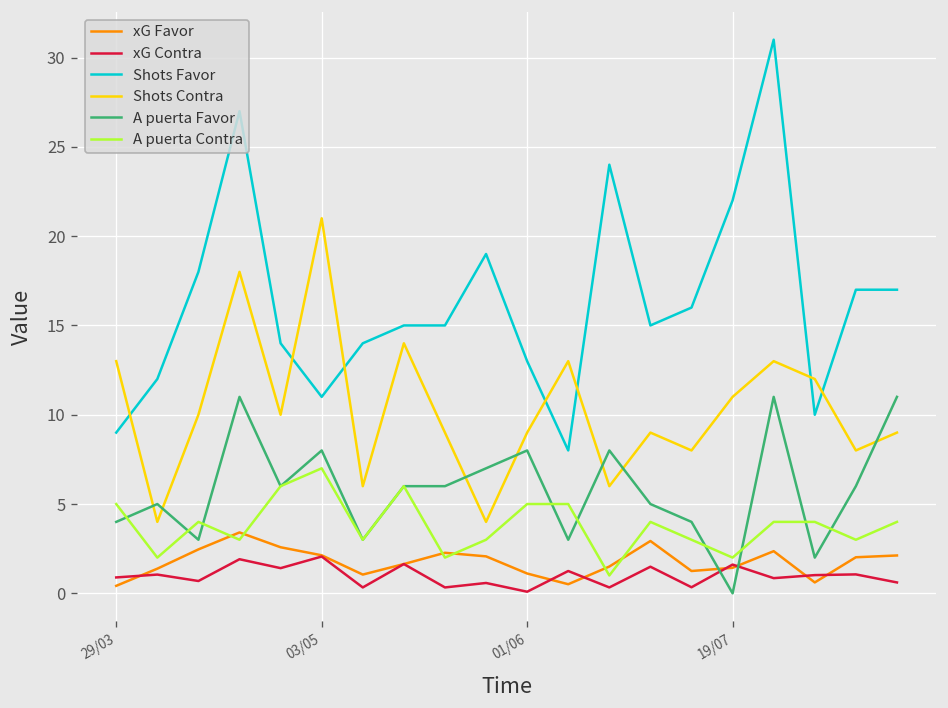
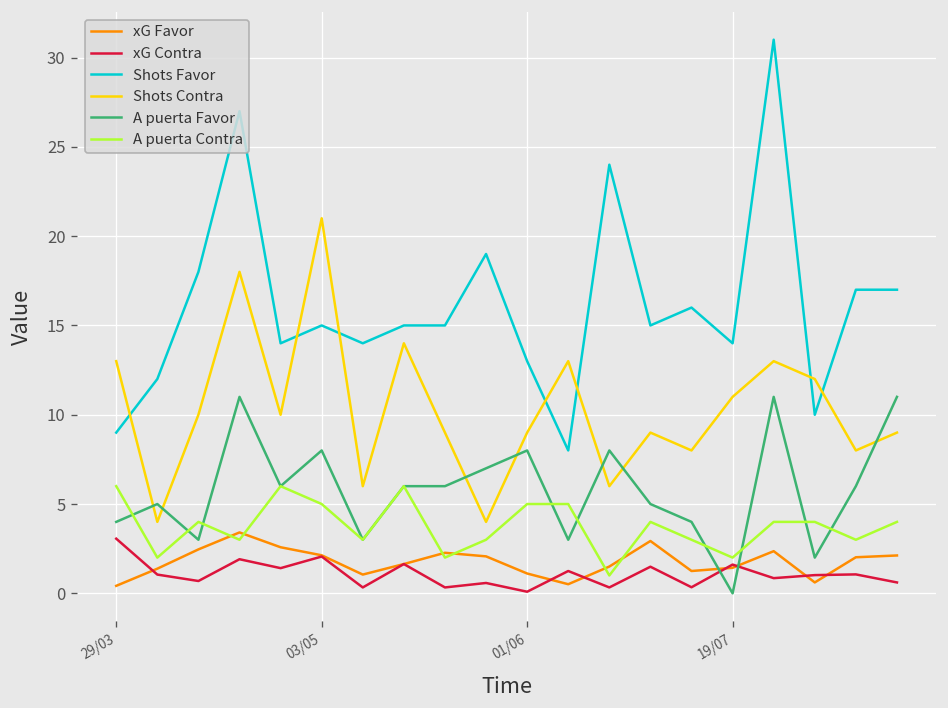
xG Contra, 29/03: 0.9 -> 3.1
A puerta Contra, 29/03: 5 -> 6
Shots Favor, 03/05: 11 -> 15
A puerta Contra, 03/05: 7 -> 5
Shots Favor, 19/07: 22 -> 14
